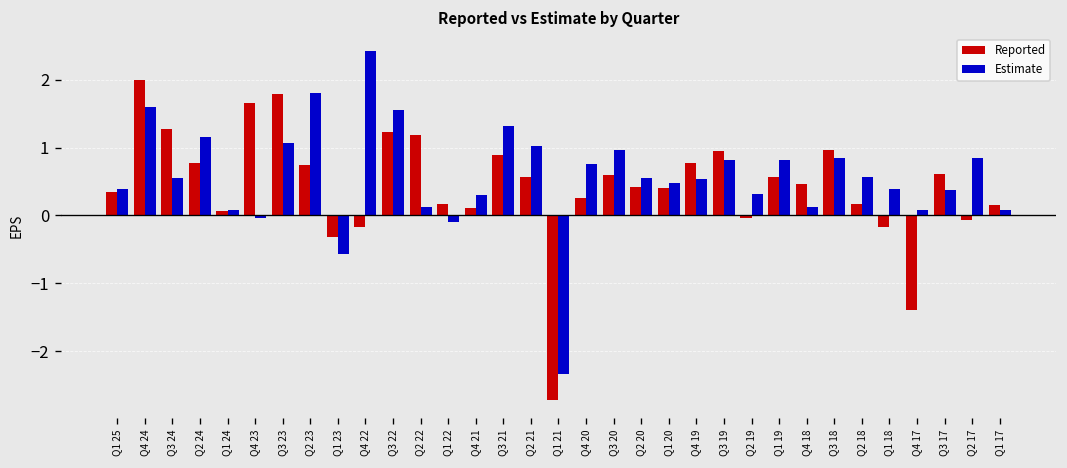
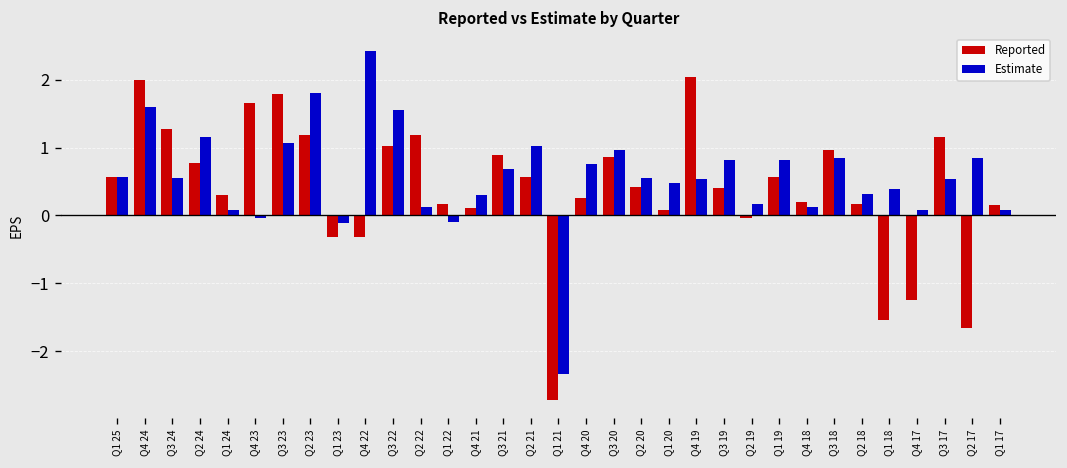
Reported, Q1 25: 0.3 -> 0.6
Estimate, Q1 25: 0.4 -> 0.6
Reported, Q1 24: 0.1 -> 0.3
Reported, Q2 23: 0.8 -> 1.2
Estimate, Q1 23: -0.6 -> -0.1
Reported, Q4 22: -0.2 -> -0.3
Reported, Q3 22: 1.2 -> 1.0
Estimate, Q3 21: 1.3 -> 0.7
Reported, Q3 20: 0.6 -> 0.9
Reported, Q1 20: 0.4 -> 0.1
Reported, Q4 19: 0.8 -> 2.0
Reported, Q3 19: 0.9 -> 0.4
Estimate, Q2 19: 0.3 -> 0.2
Reported, Q4 18: 0.5 -> 0.2
Estimate, Q2 18: 0.6 -> 0.3
Reported, Q1 18: -0.2 -> -1.5
Reported, Q4 17: -1.4 -> -1.3
Reported, Q3 17: 0.6 -> 1.2
Estimate, Q3 17: 0.4 -> 0.5
Reported, Q2 17: -0.1 -> -1.7
